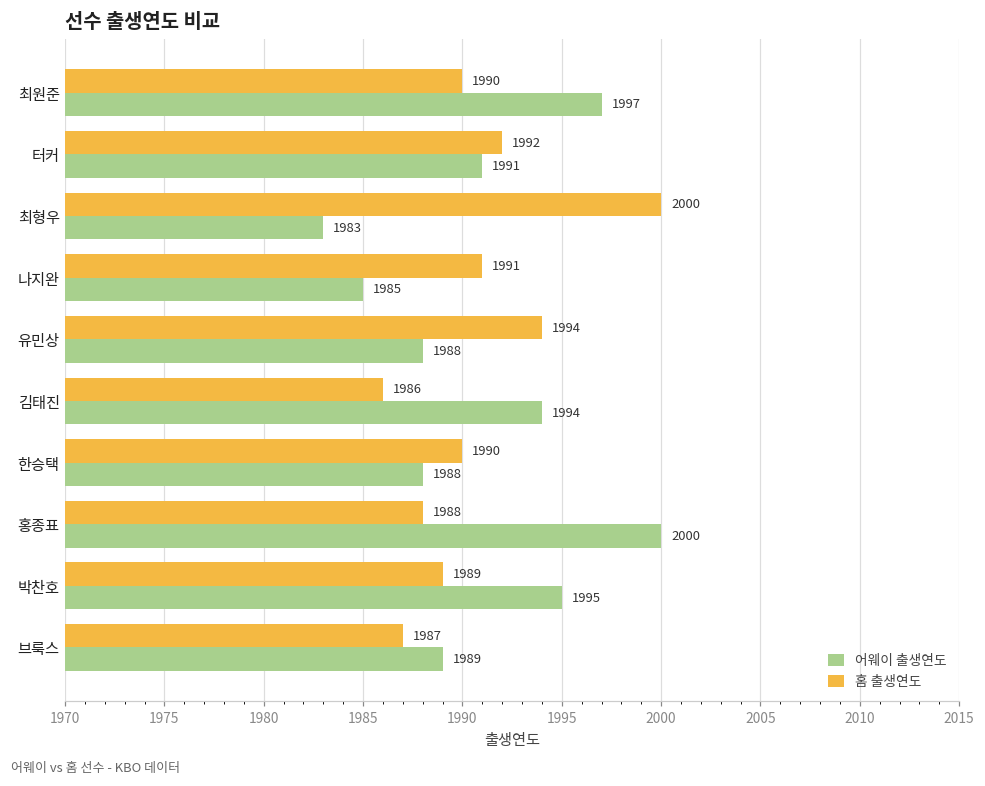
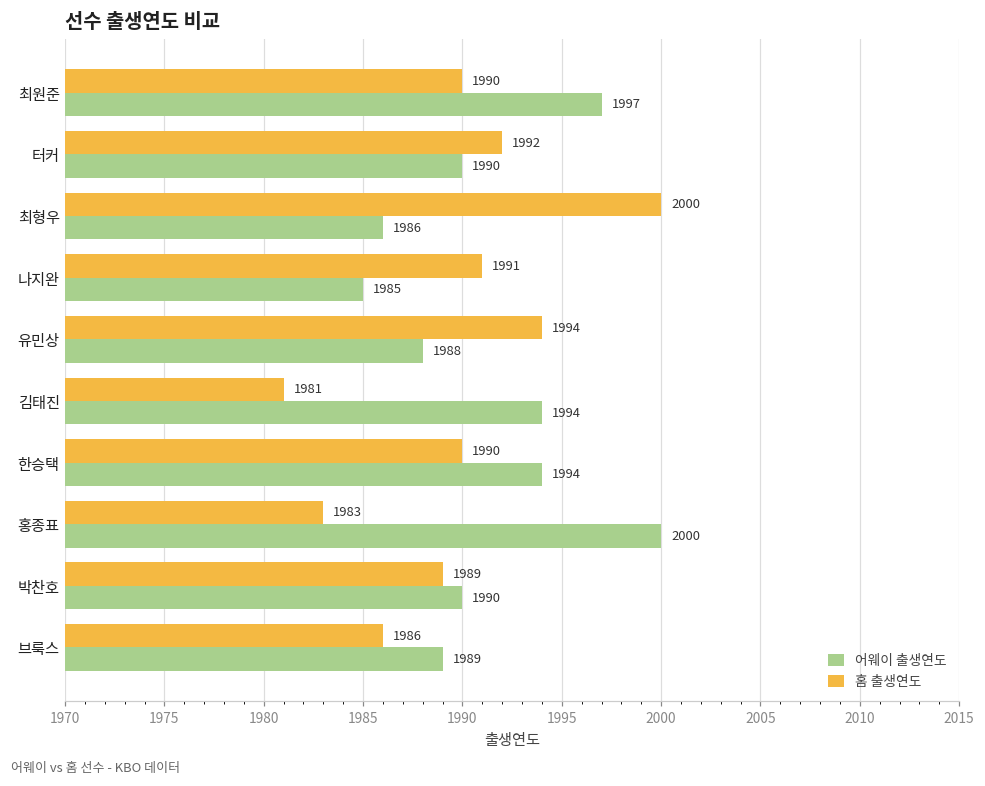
어웨이 출생연도, 터커: 1991 -> 1990
어웨이 출생연도, 최형우: 1983 -> 1986
홈 출생연도, 김태진: 1986 -> 1981
어웨이 출생연도, 한승택: 1988 -> 1994
홈 출생연도, 홍종표: 1988 -> 1983
어웨이 출생연도, 박찬호: 1995 -> 1990
홈 출생연도, 브룩스: 1987 -> 1986
